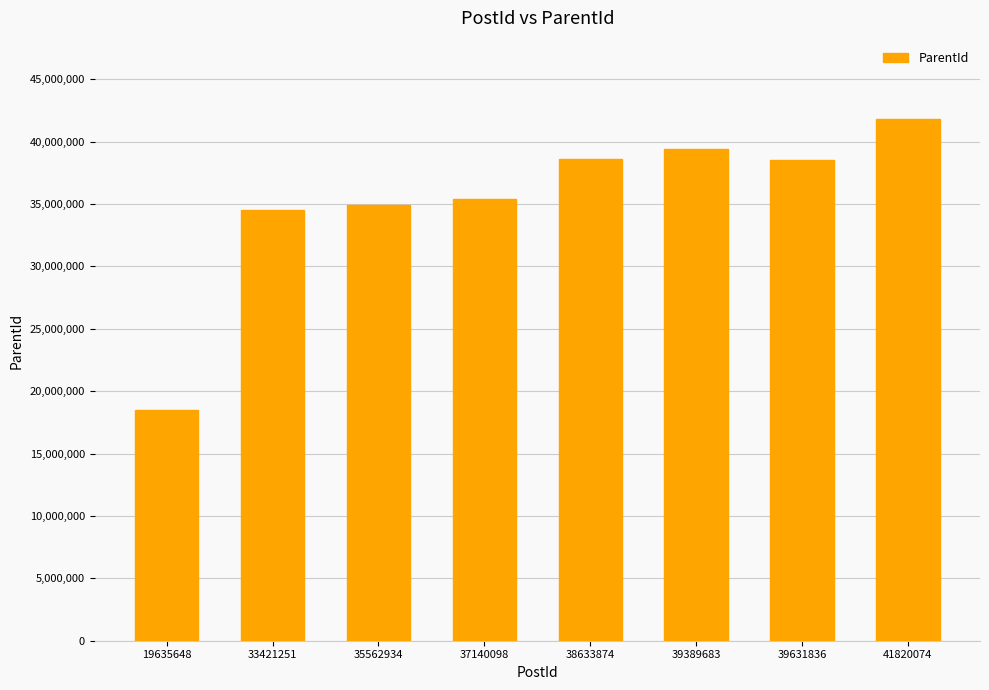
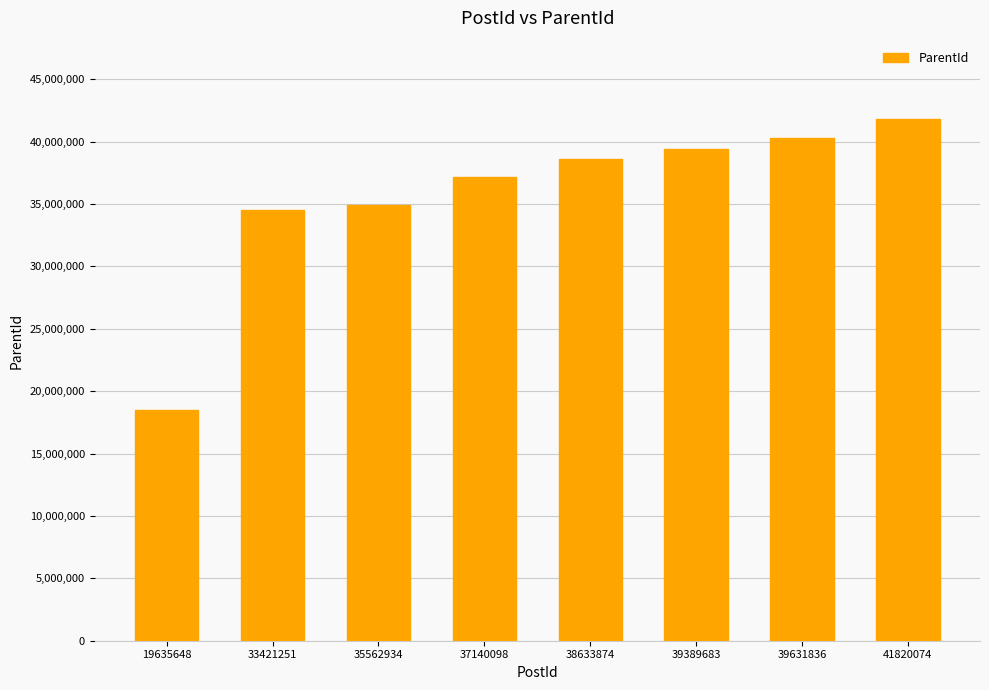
37140098: 35,400,000 -> 37,100,000
39631836: 38,500,000 -> 40,300,000
